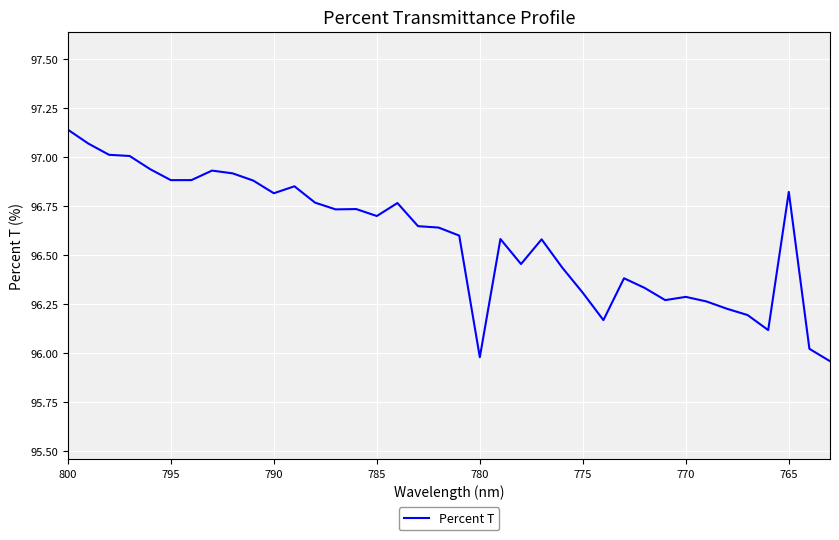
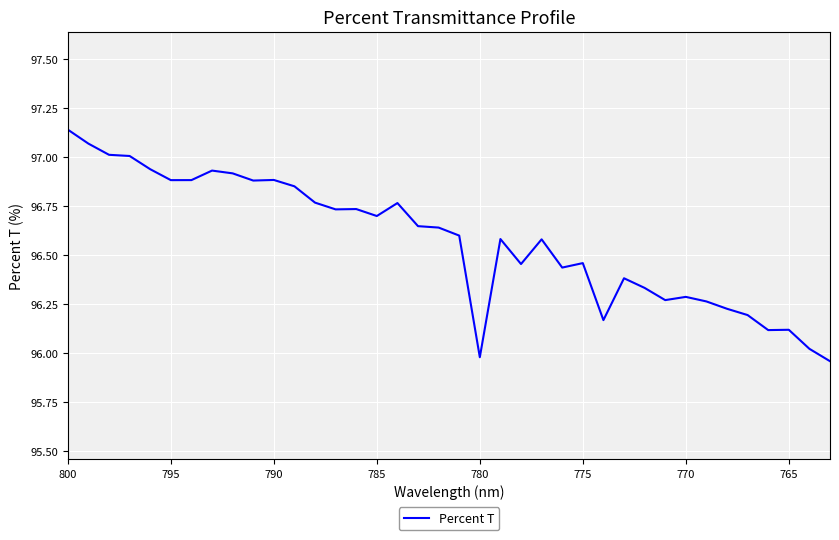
790: 96.81 -> 96.88
775: 96.31 -> 96.46
765: 96.82 -> 96.12
